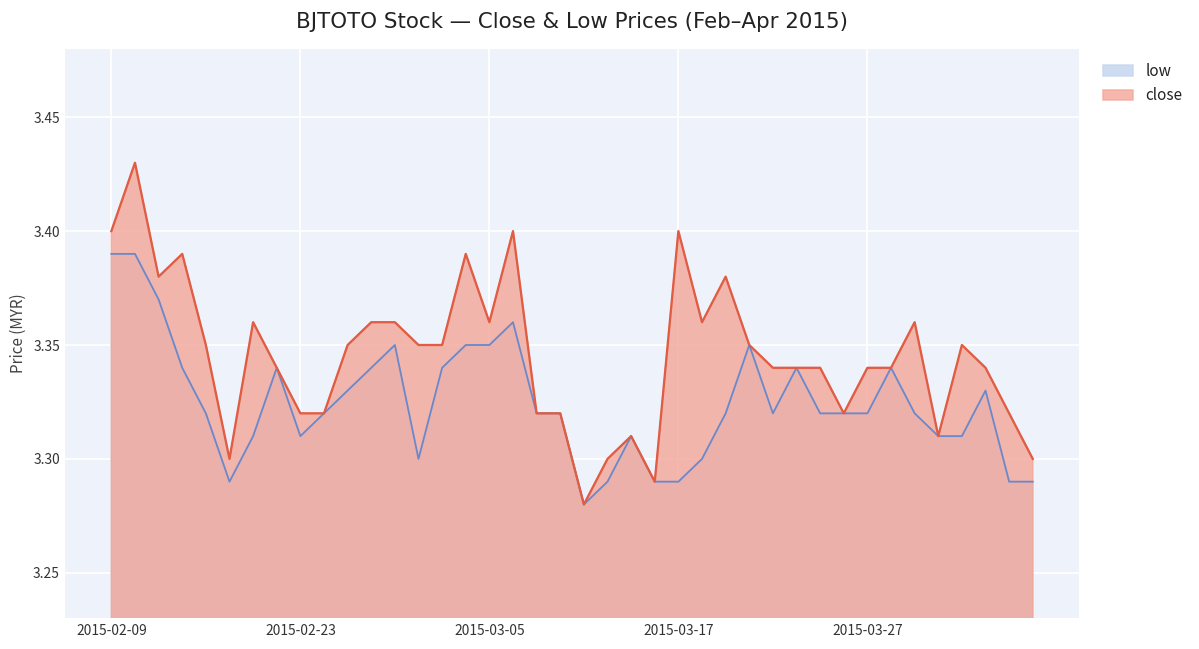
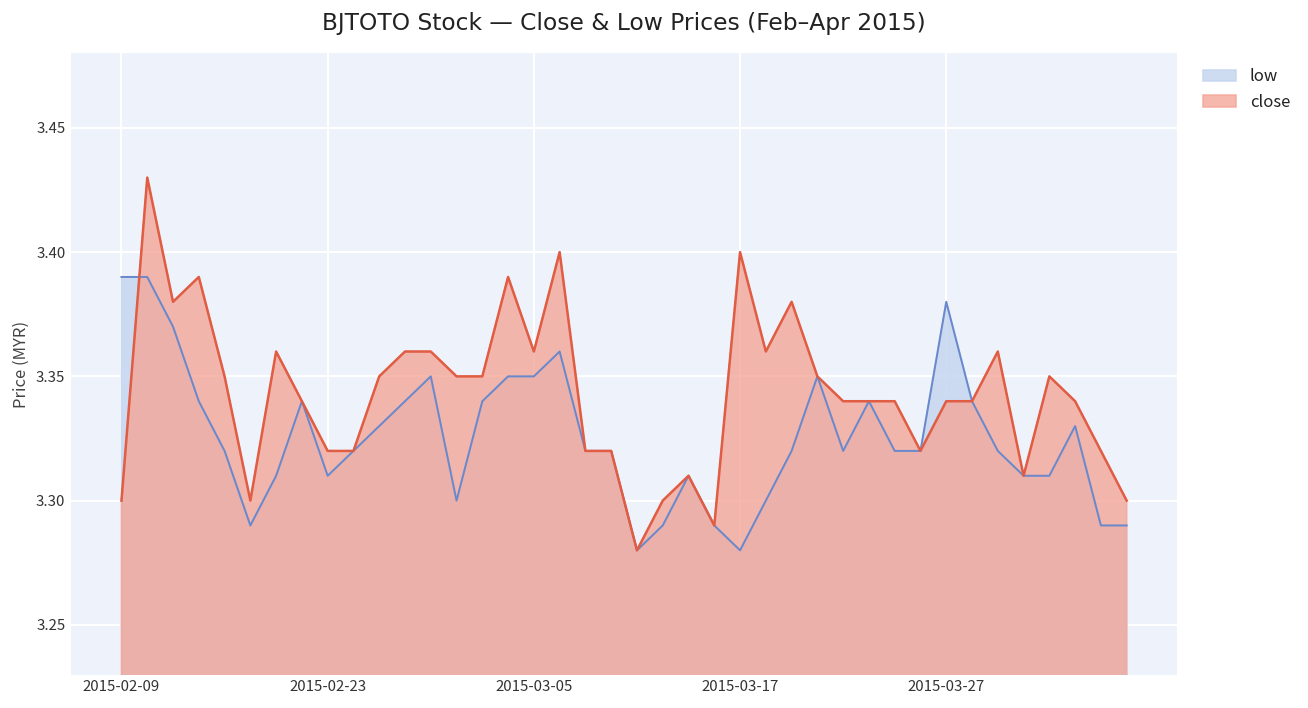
close, 2015-02-09: 3.4 -> 3.3
low, 2015-03-17: 3.29 -> 3.28
low, 2015-03-27: 3.32 -> 3.38
